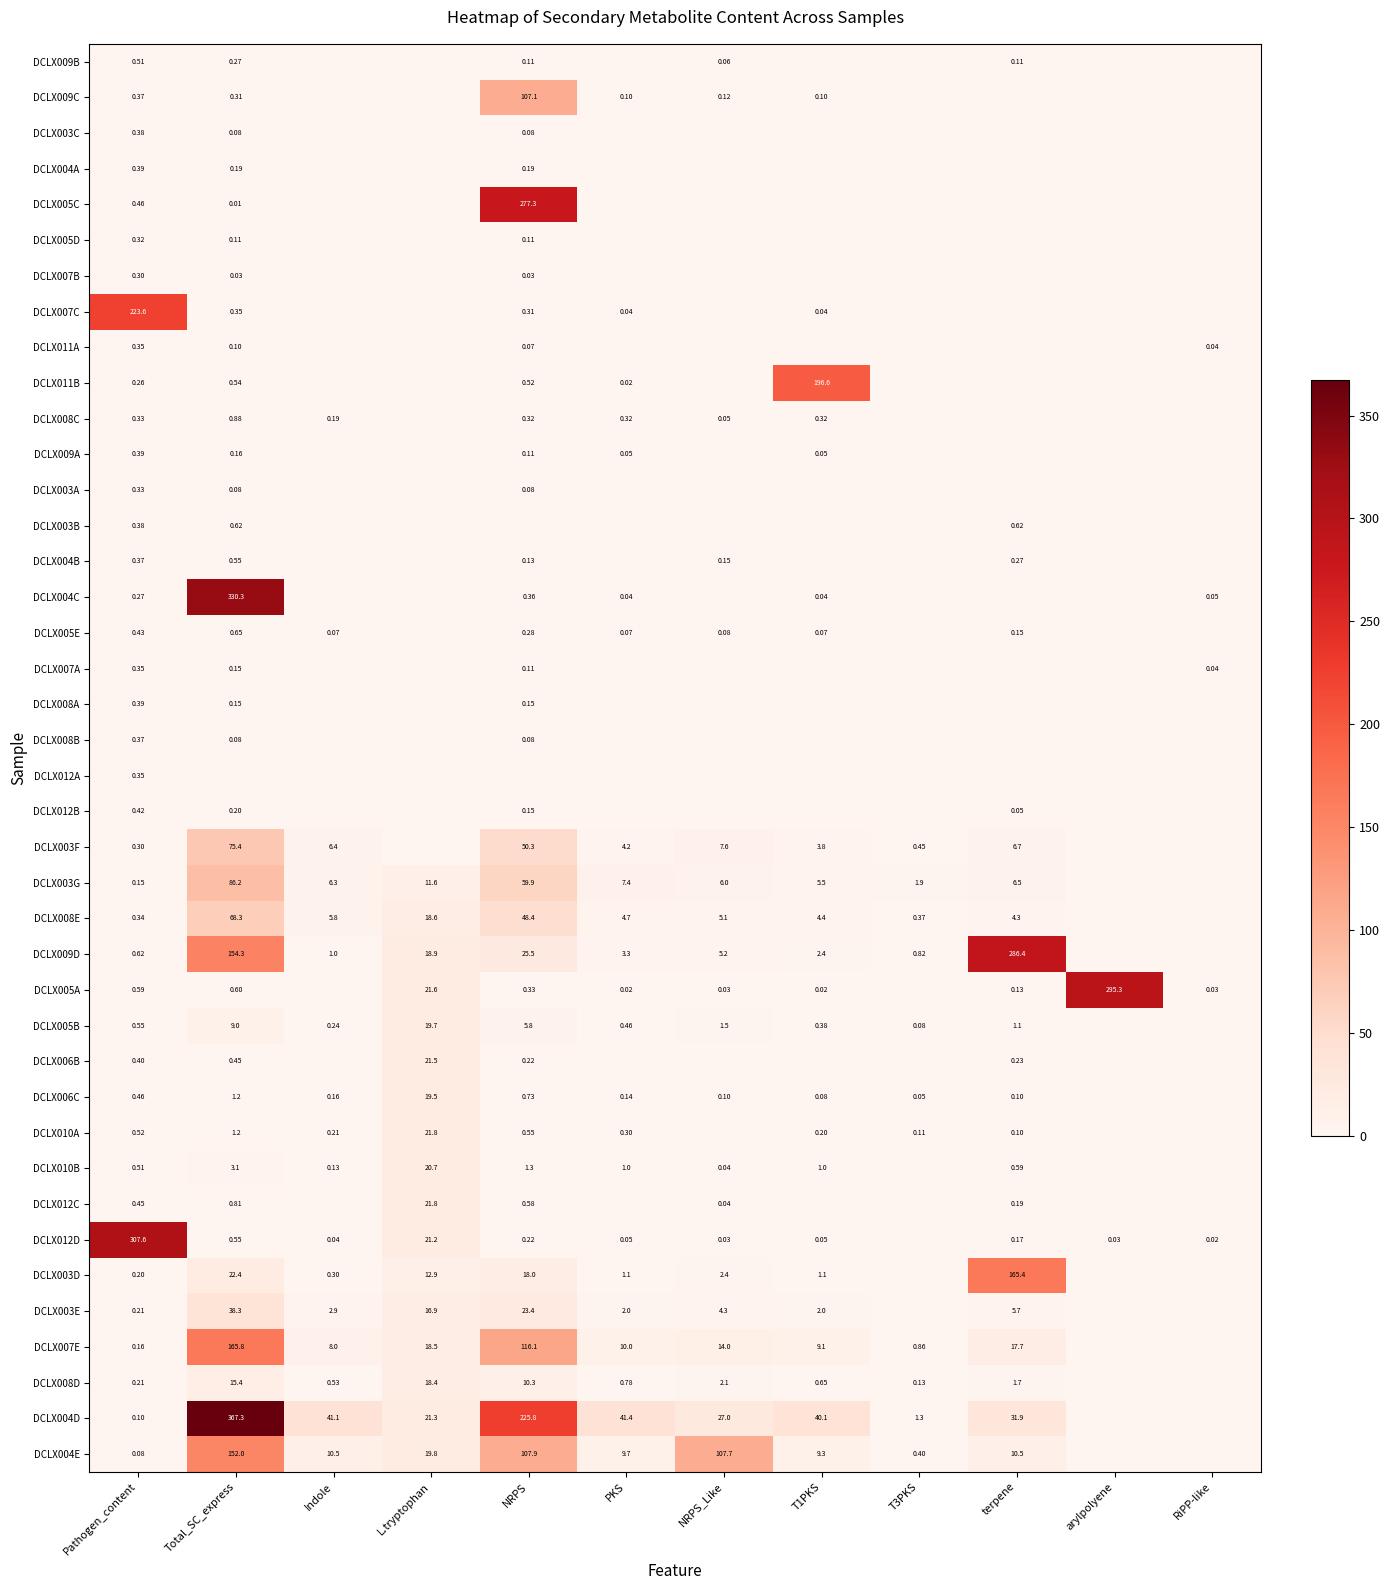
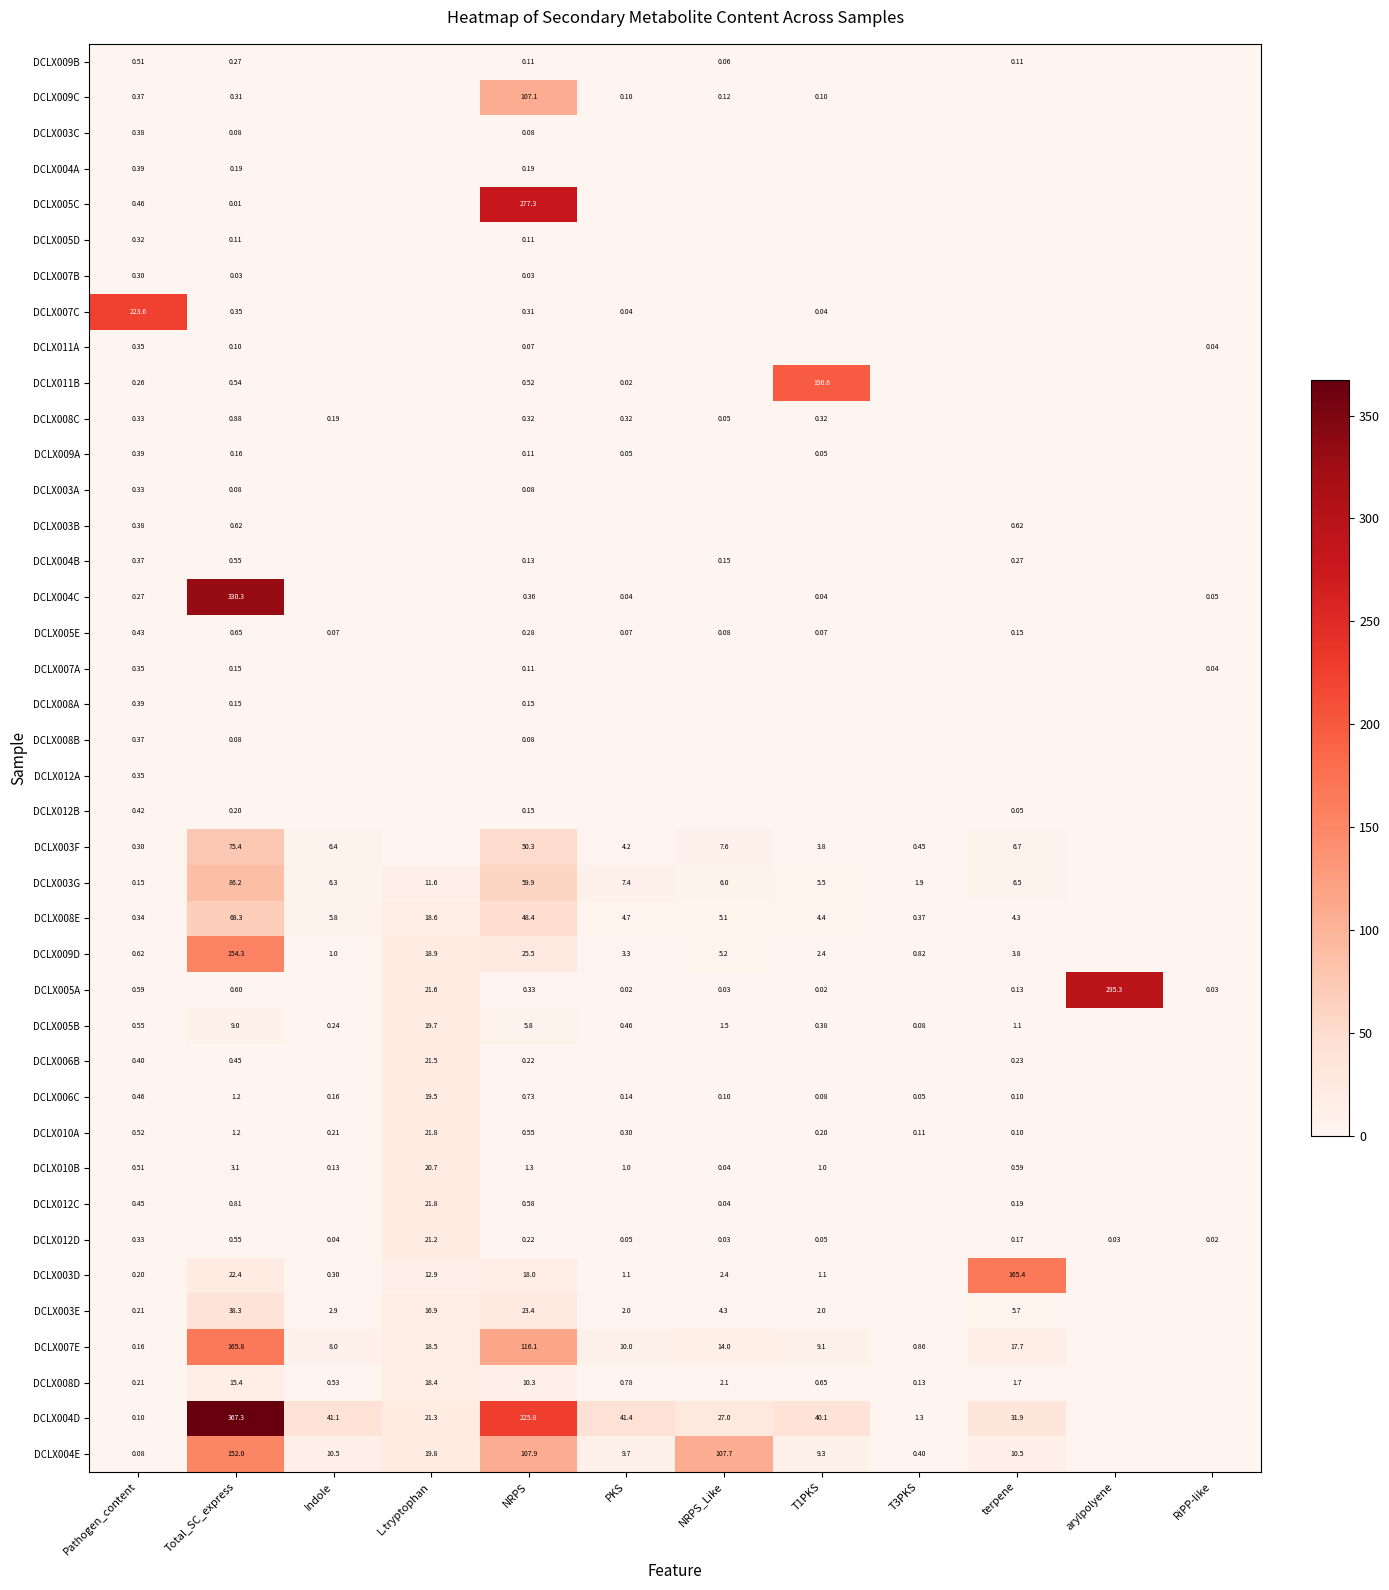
DCLX009D, terpene: 286.4 -> 3.8
DCLX012D, Pathogen_content: 307.6 -> 0.33
